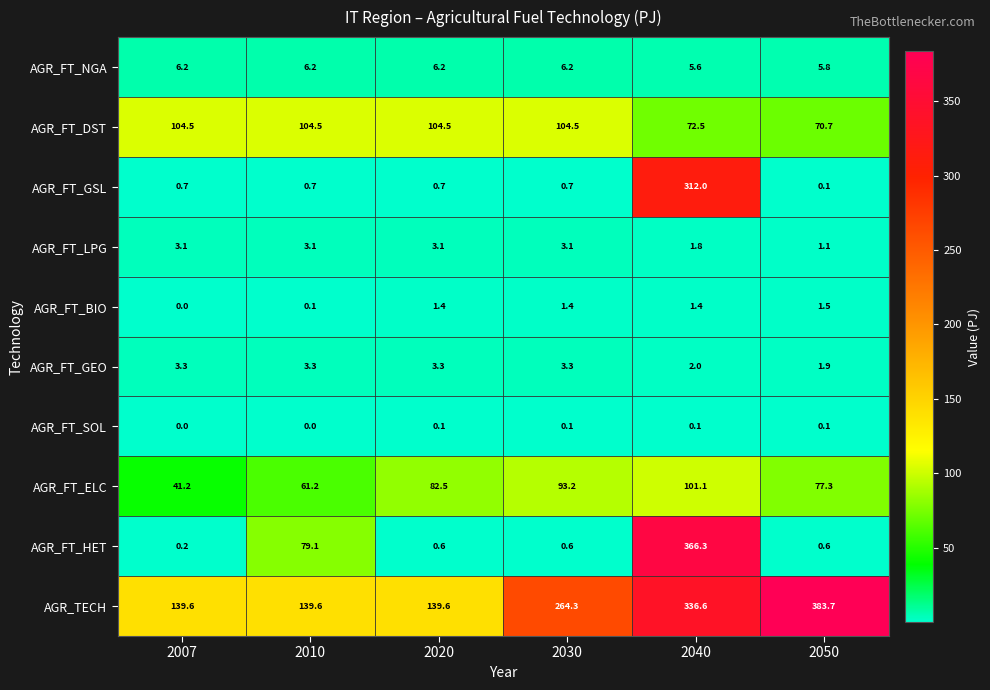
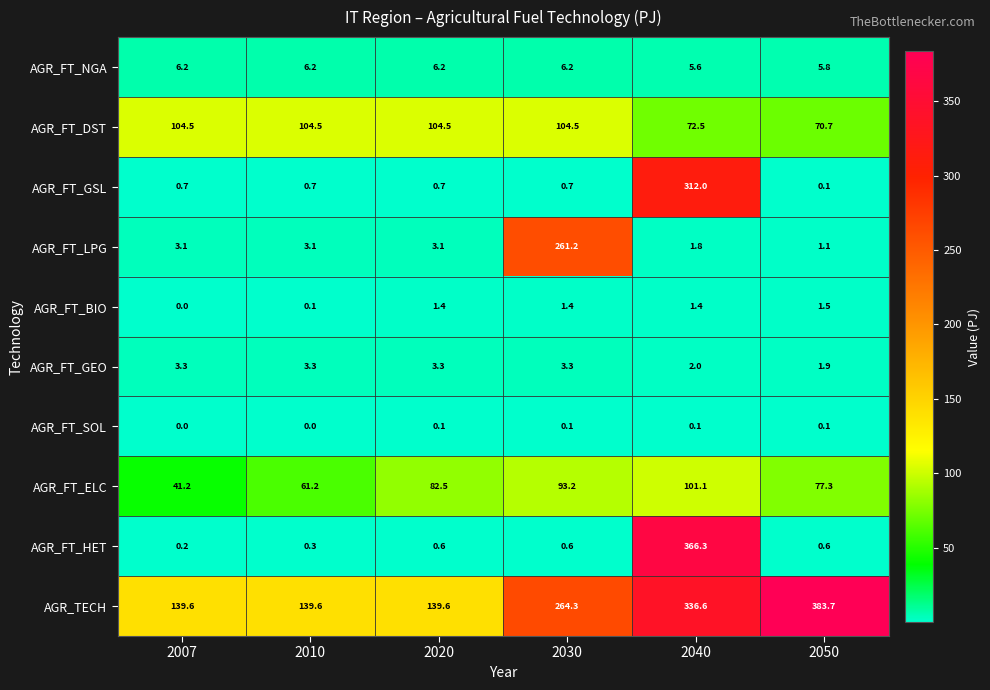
AGR_FT_LPG, 2030: 3.1 -> 261.2
AGR_FT_HET, 2010: 79.1 -> 0.3
